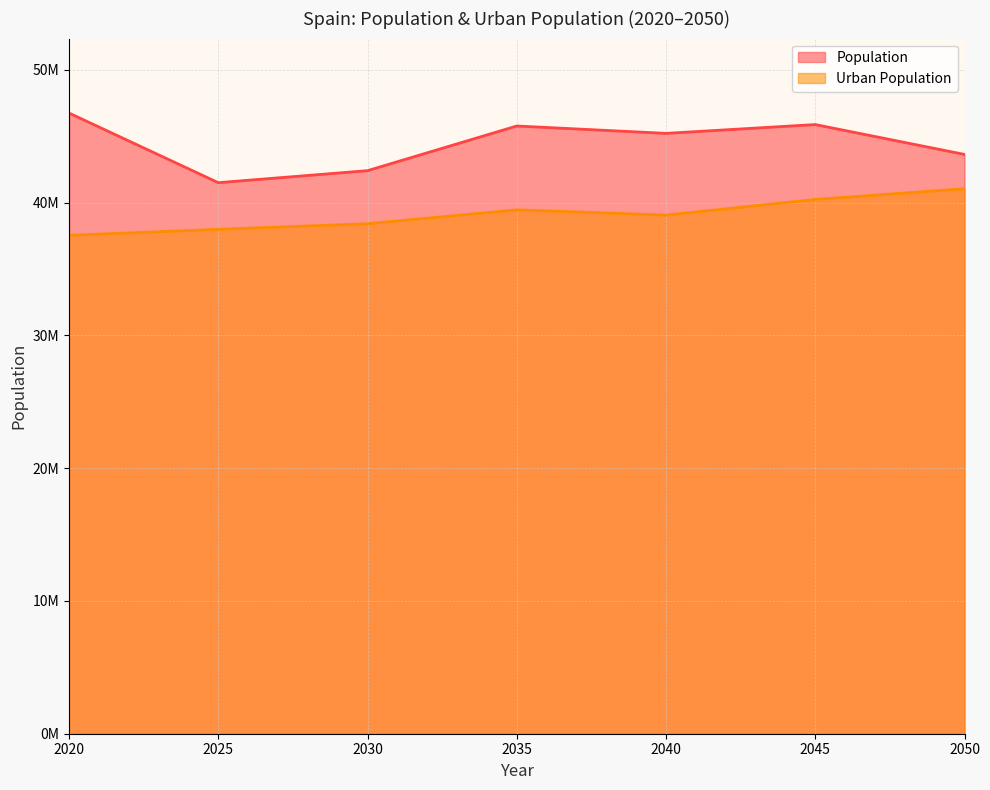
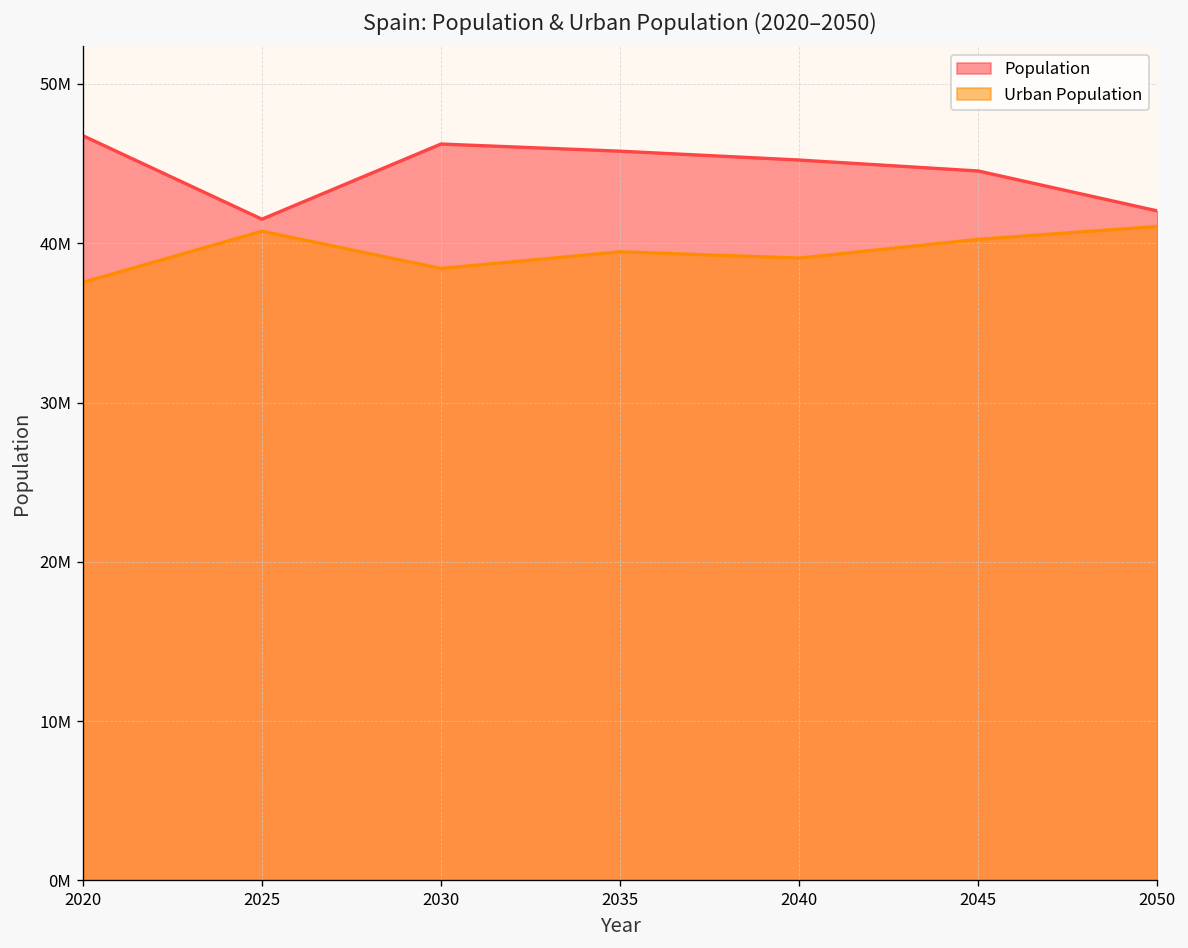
Urban Population, 2025: 38000000 -> 40800000
Population, 2030: 42400000 -> 46200000
Population, 2045: 45900000 -> 44500000
Population, 2050: 43600000 -> 42000000
